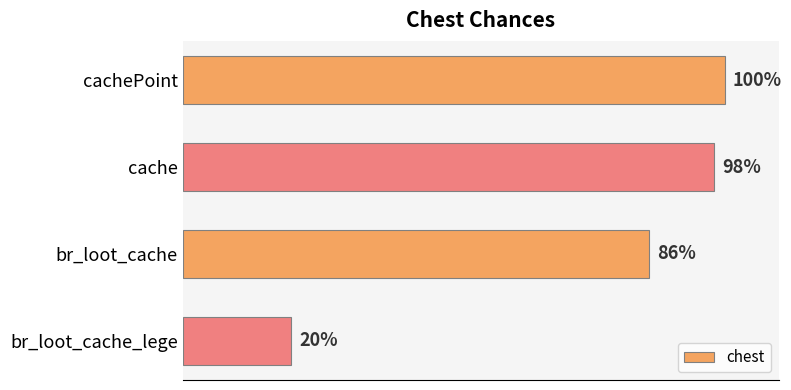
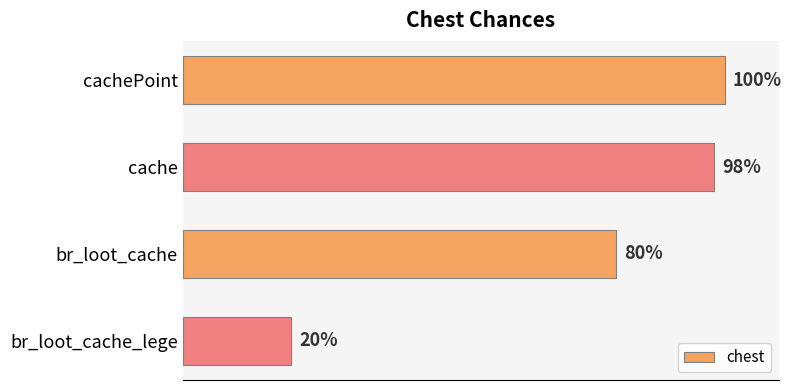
br_loot_cache: 86% -> 80%
